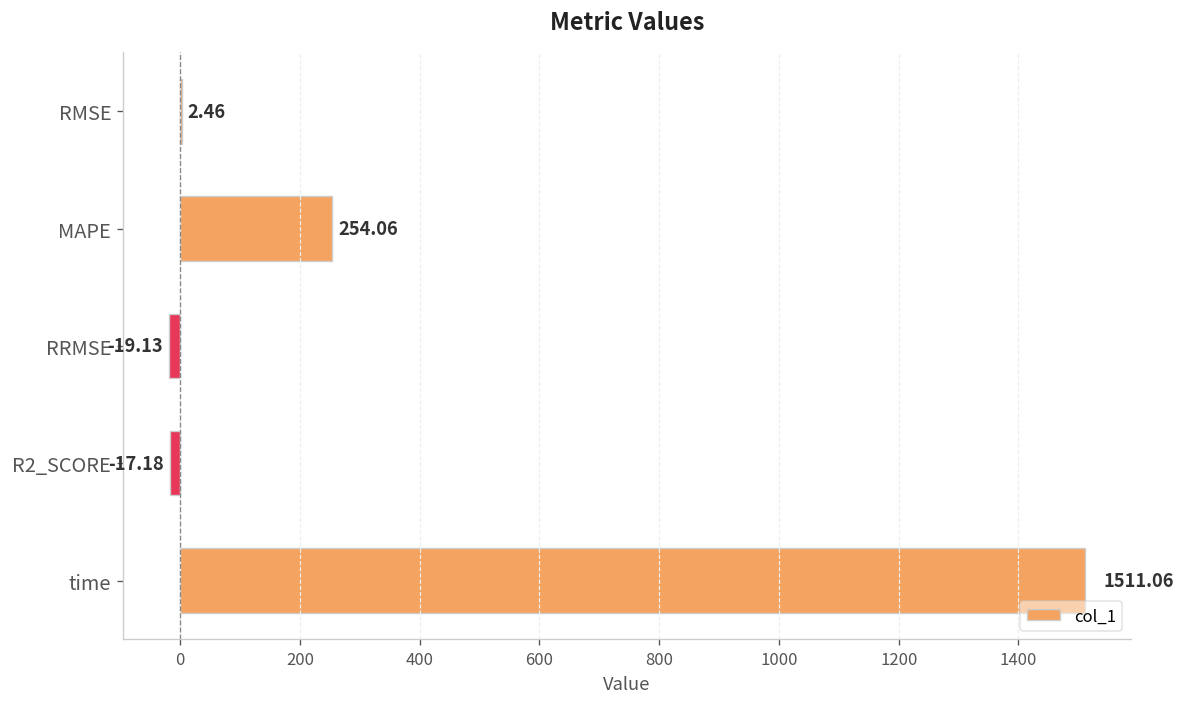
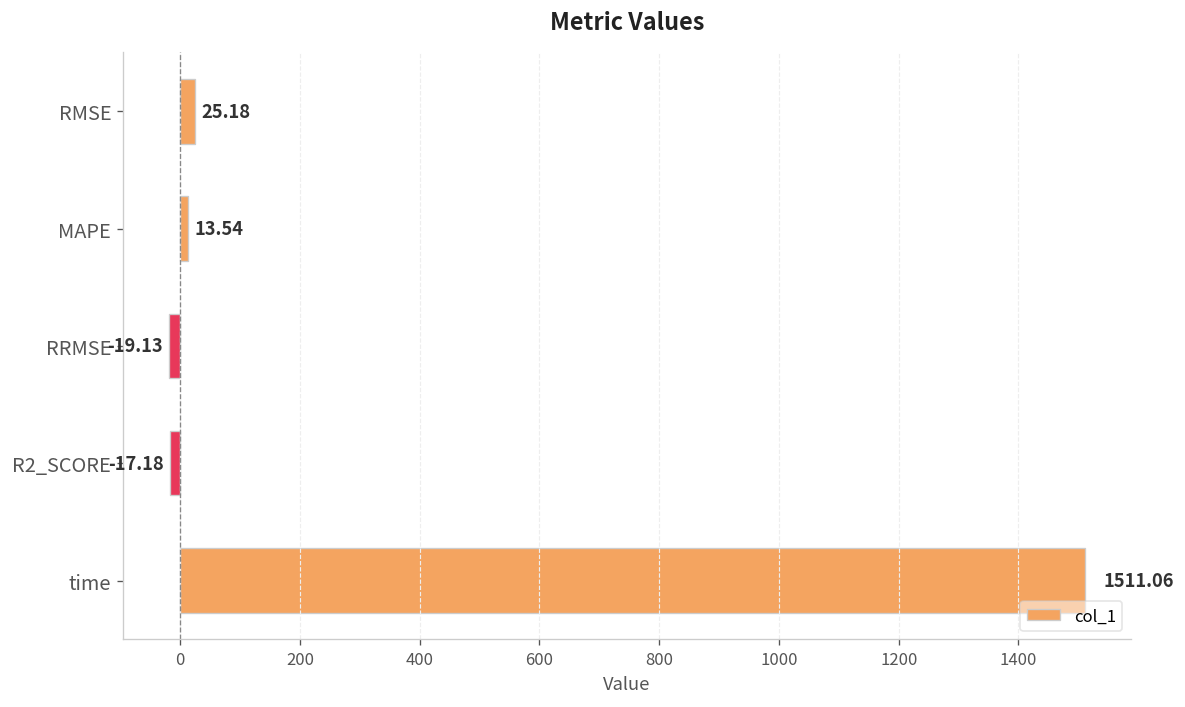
RMSE: 2.46 -> 25.18
MAPE: 254.06 -> 13.54
